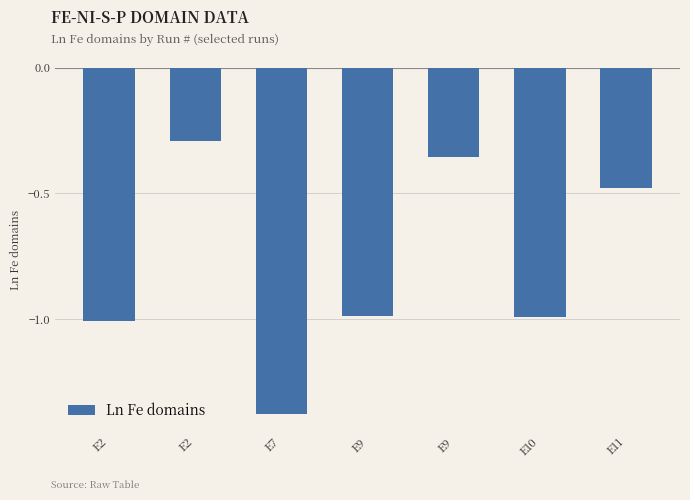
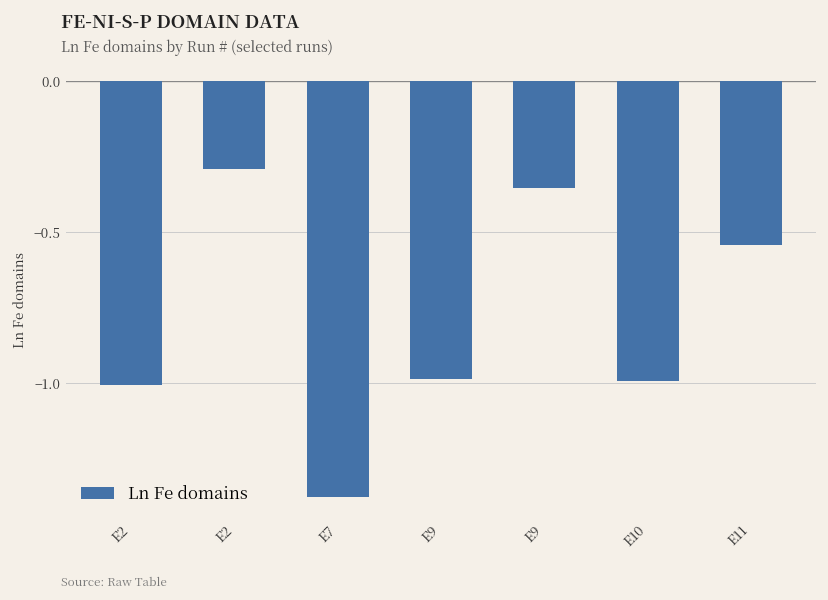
E11: -0.48 -> -0.54
